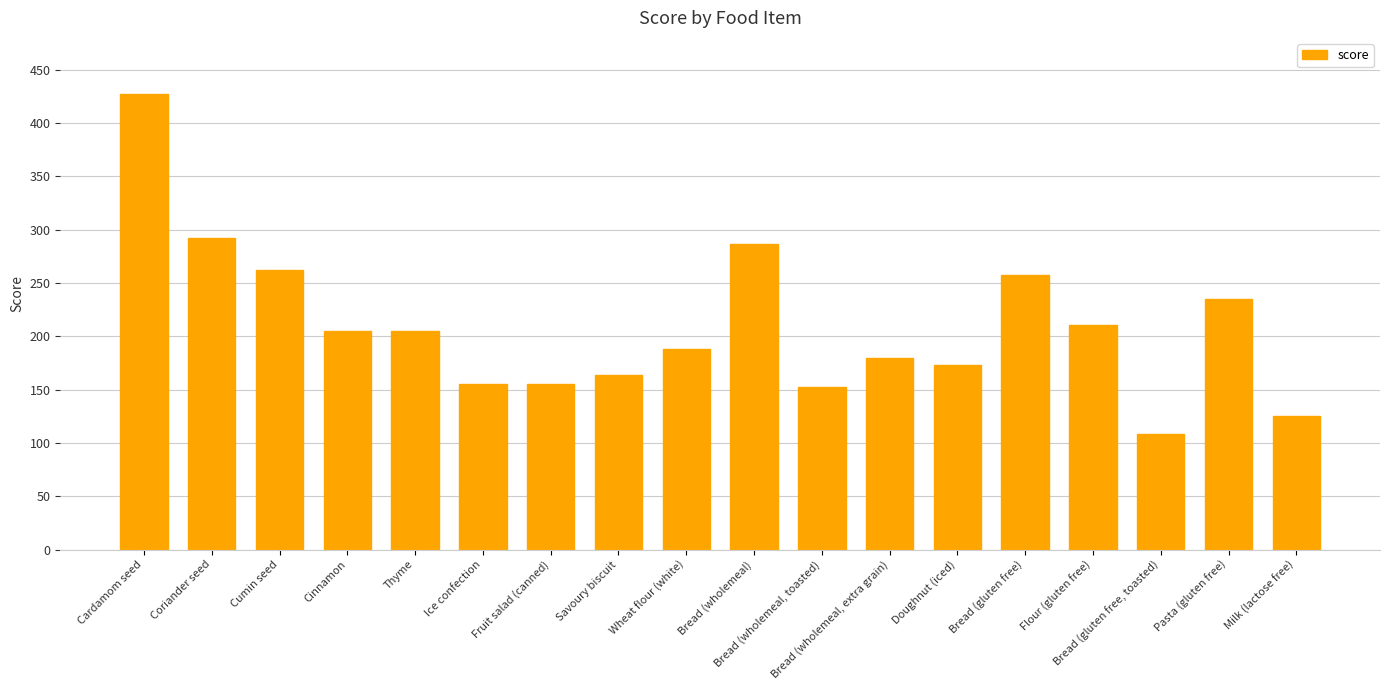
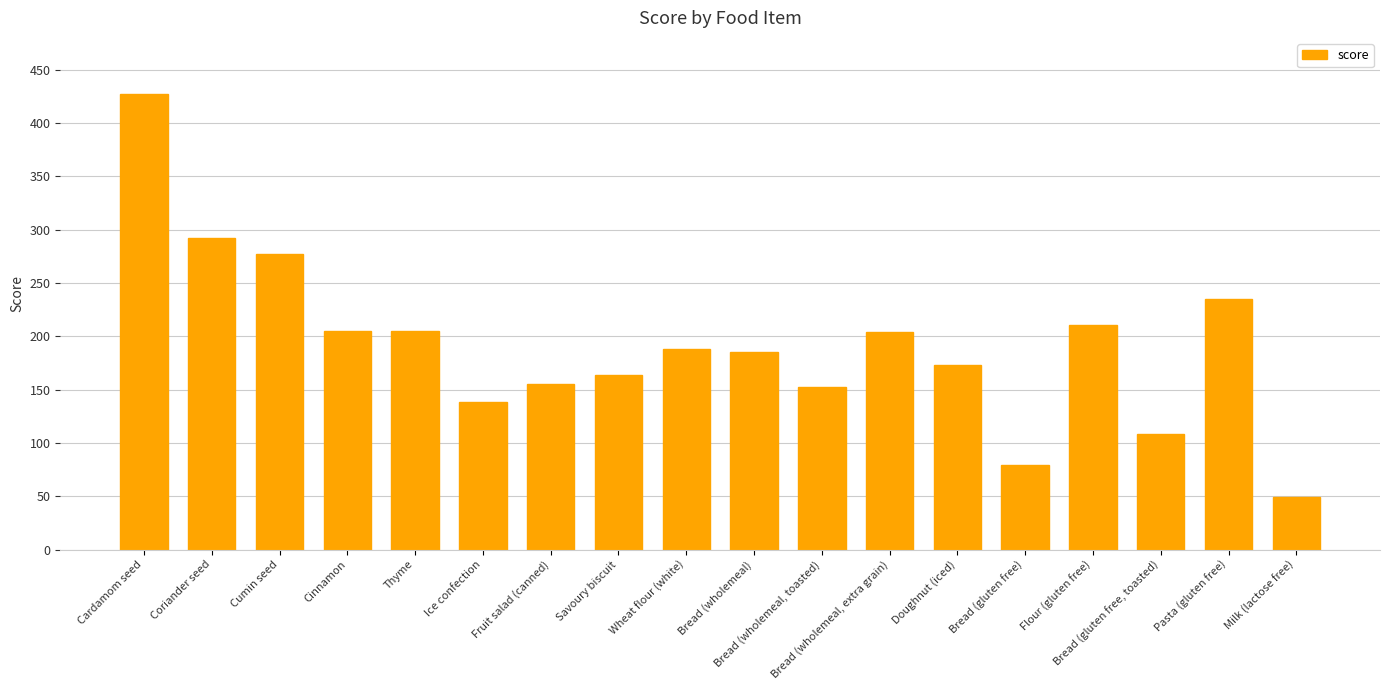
Cumin seed: 263 -> 278
Ice confection: 155 -> 139
Bread (wholemeal): 287 -> 185
Bread (wholemeal, extra grain): 180 -> 204
Bread (gluten free): 258 -> 80
Milk (lactose free): 125 -> 49
